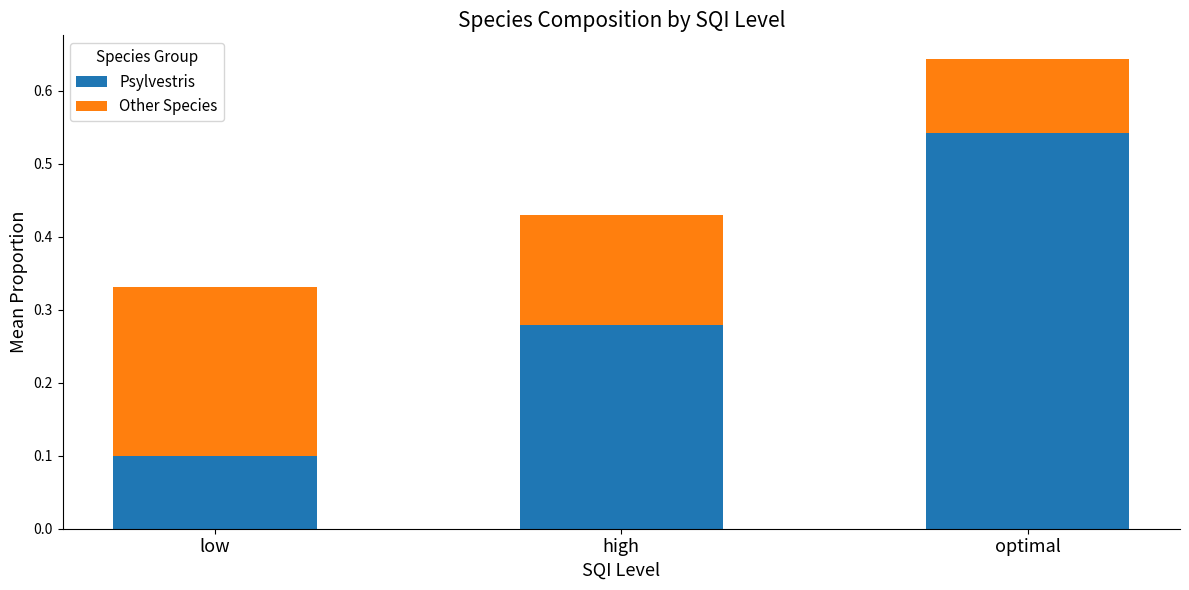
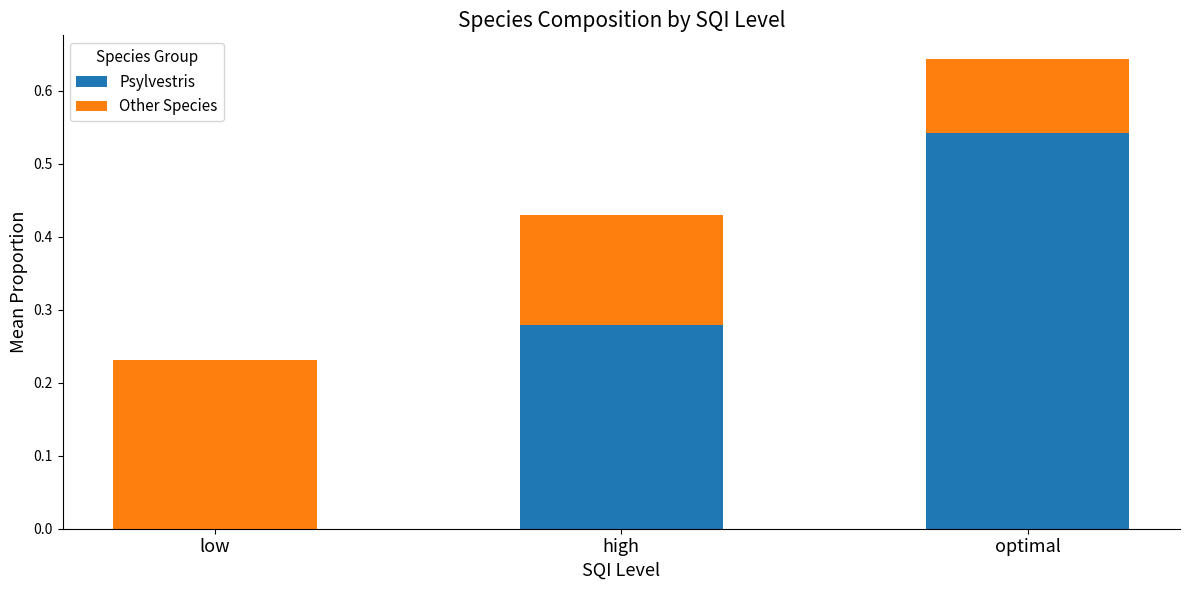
Psylvestris, low: 0.1 -> 0.0
